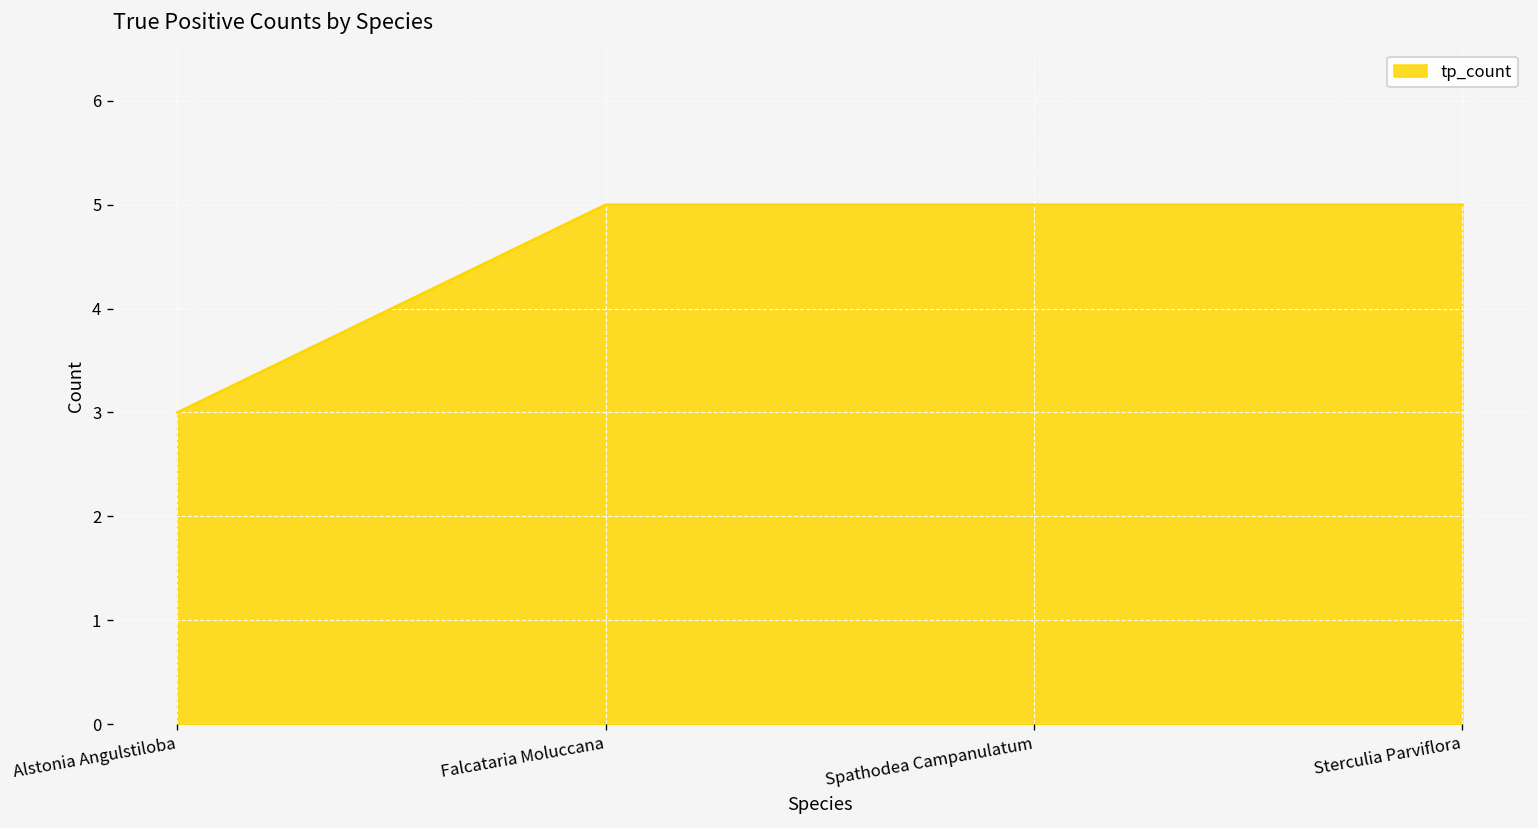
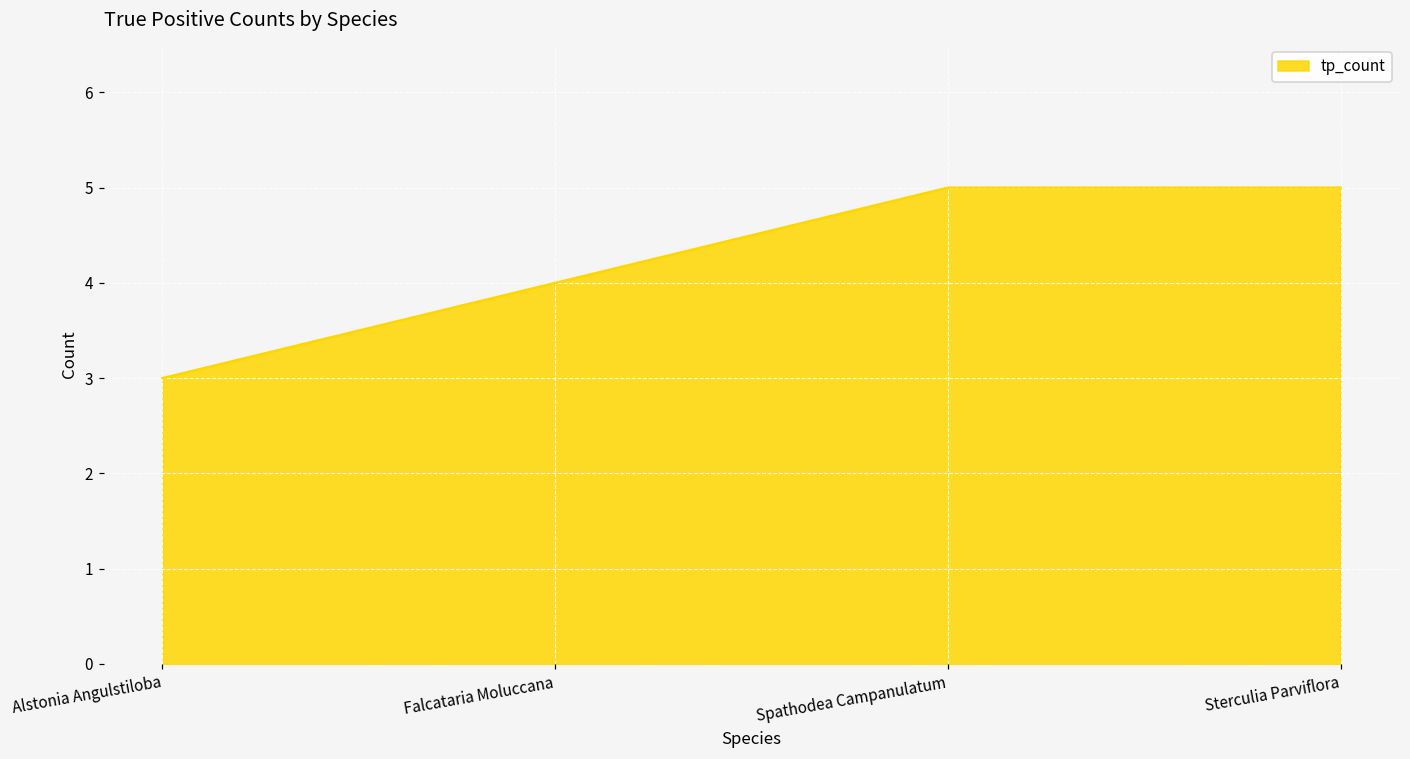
Falcataria Moluccana: 5 -> 4
